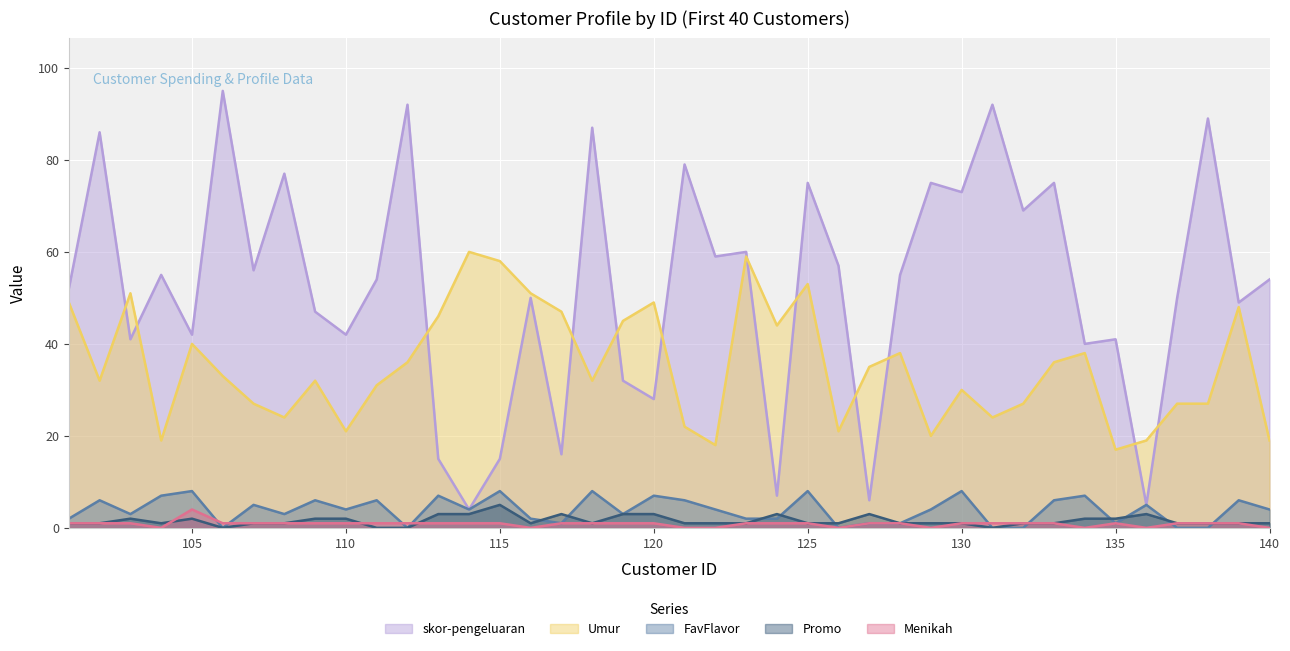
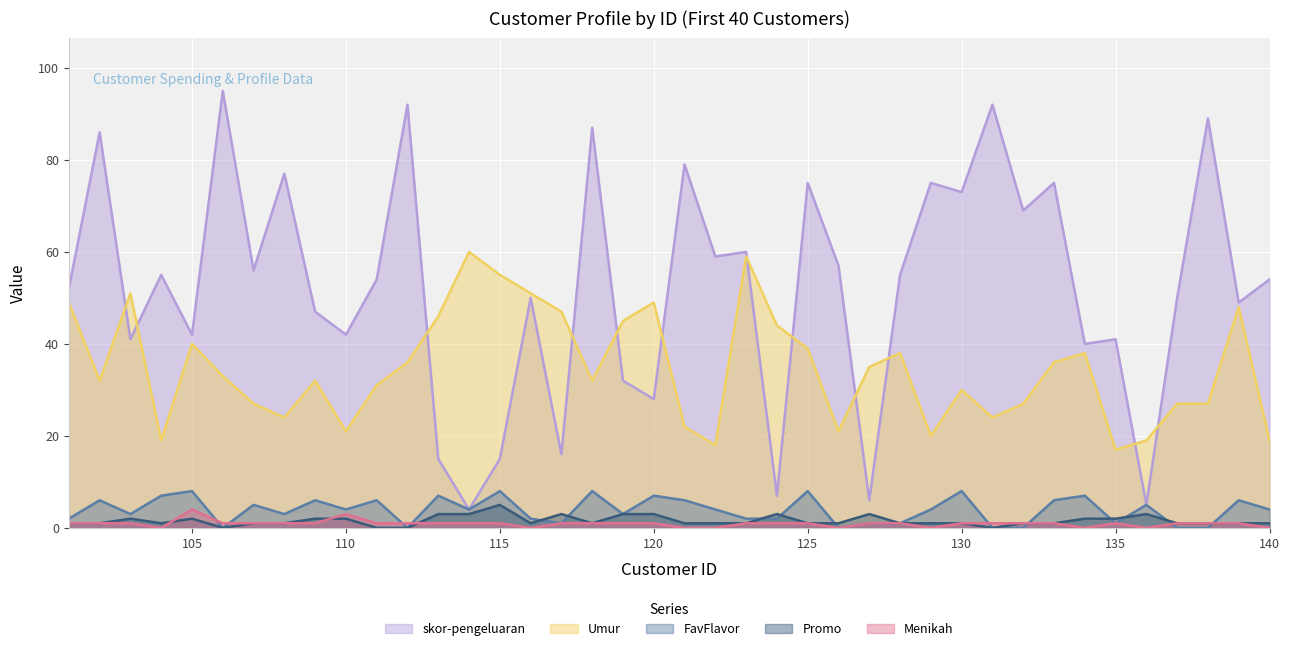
Menikah, 110: 1 -> 3
Umur, 115: 58 -> 55
Umur, 125: 53 -> 39
